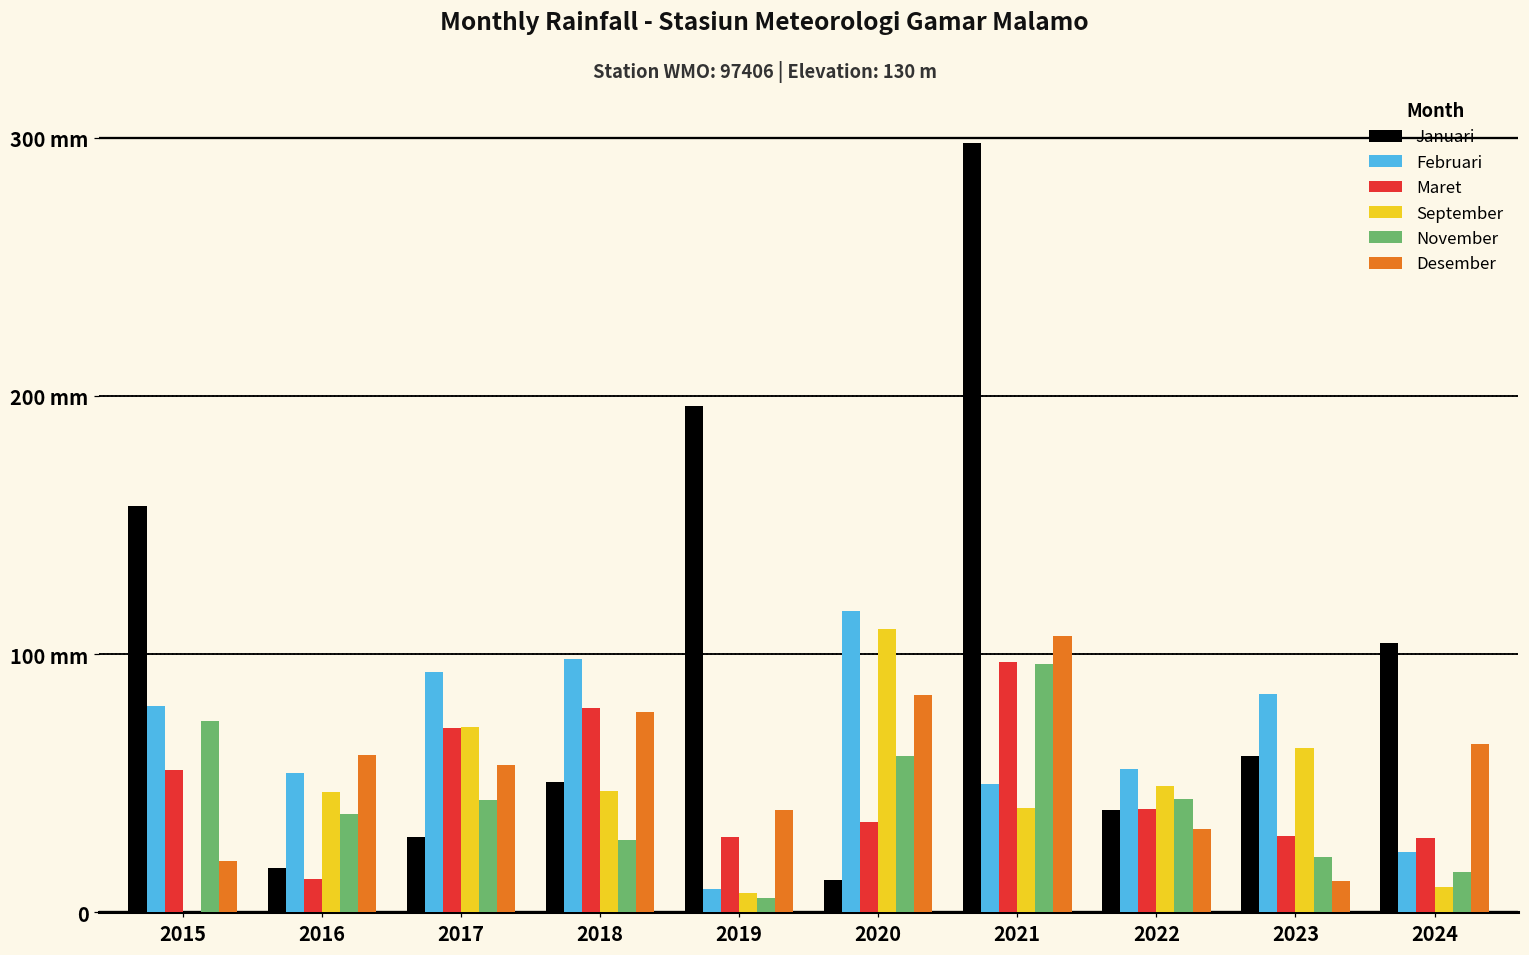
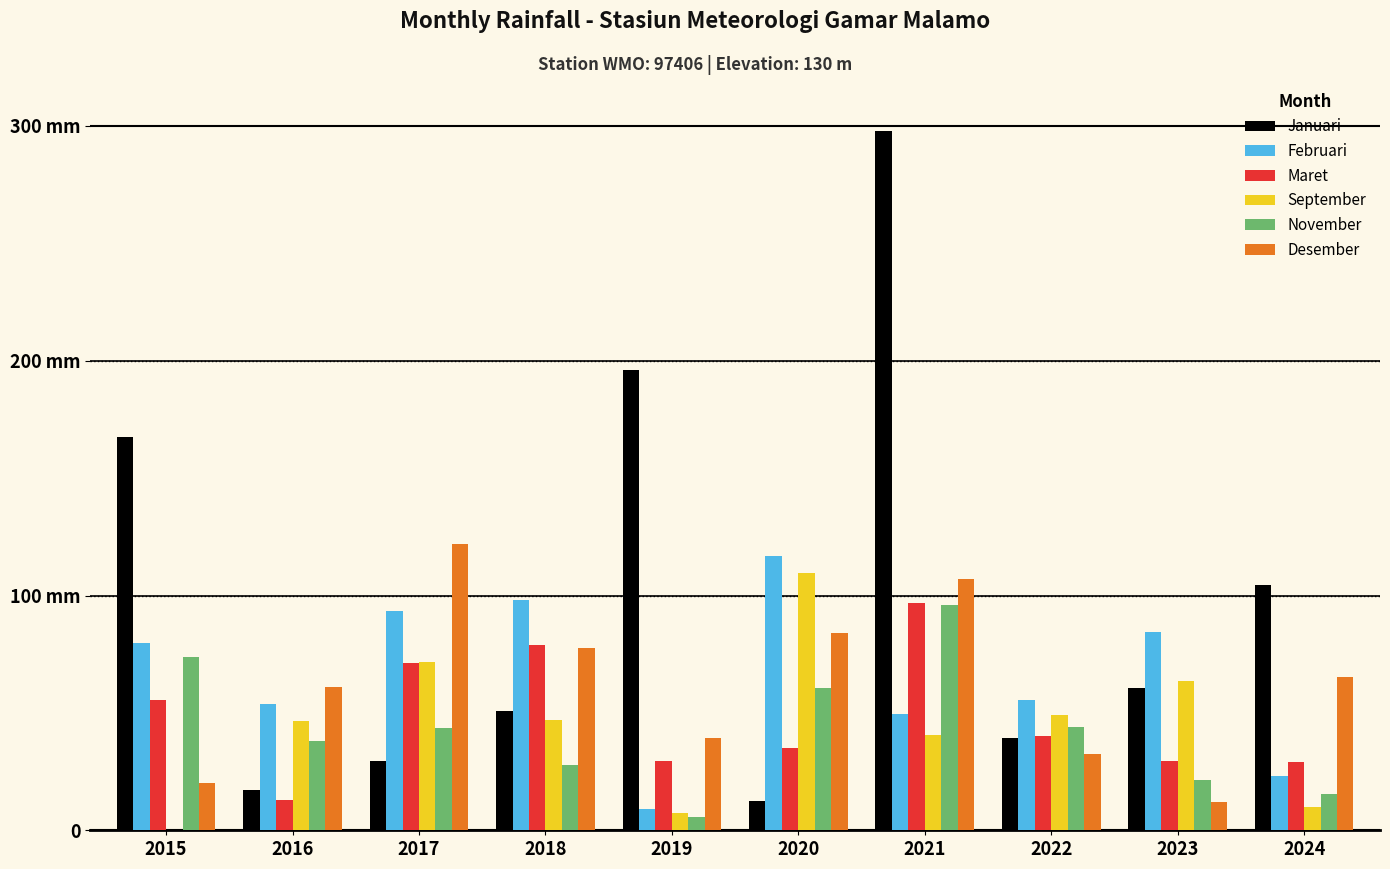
Januari, 2015: 157 mm -> 168 mm
Desember, 2017: 57 mm -> 122 mm
